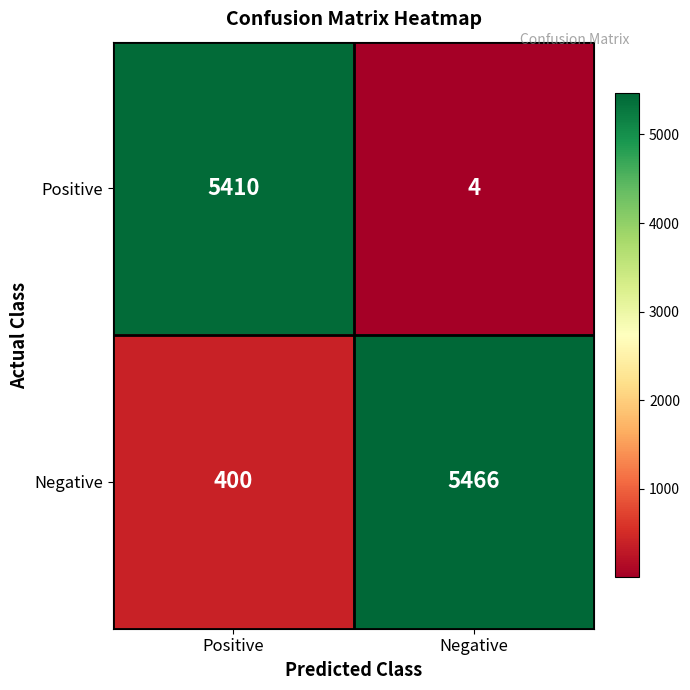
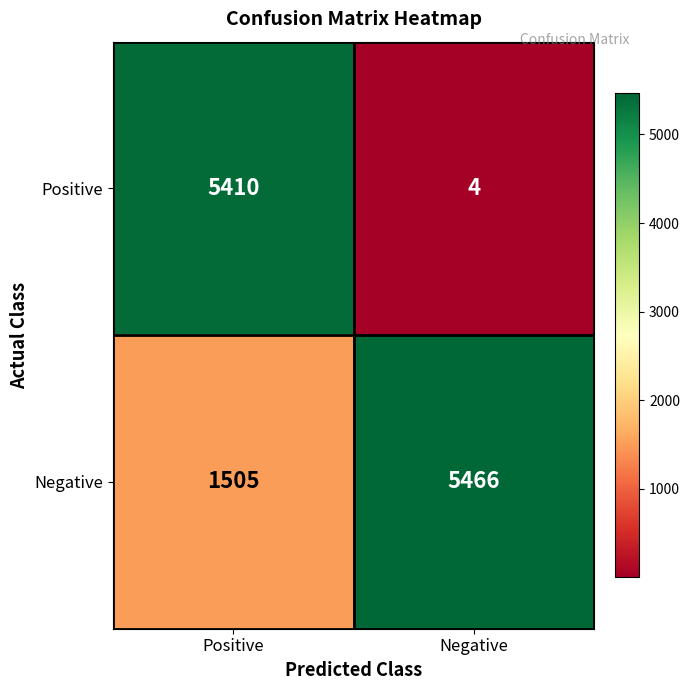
Negative, Positive: 400 -> 1505
